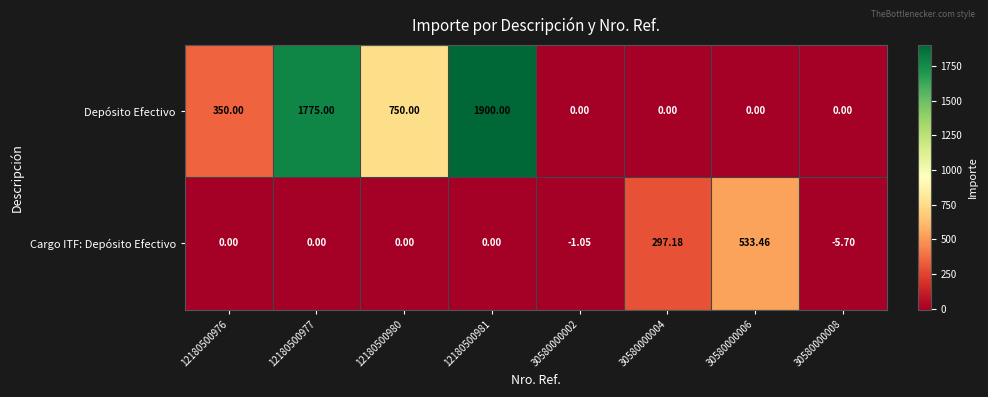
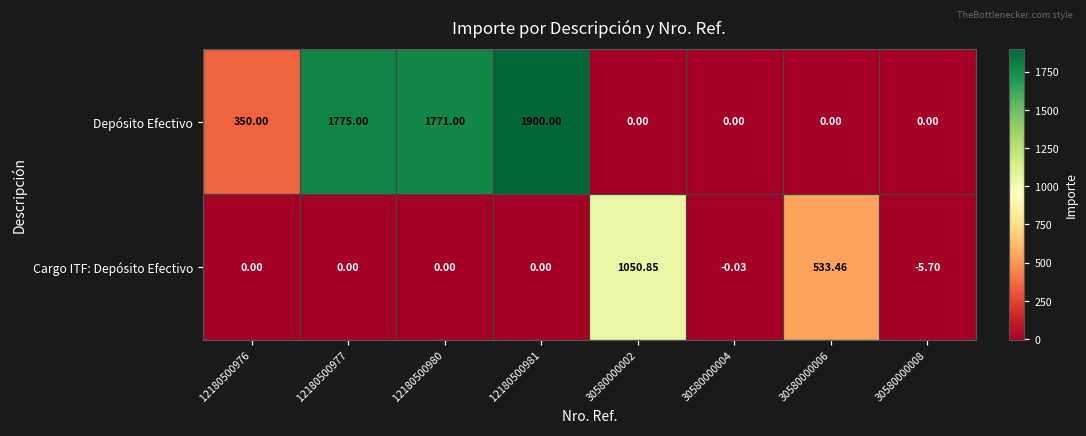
Depósito Efectivo, 12180500980: 750.00 -> 1771.00
Cargo ITF: Depósito Efectivo, 30580000002: -1.05 -> 1050.85
Cargo ITF: Depósito Efectivo, 30580000004: 297.18 -> -0.03
